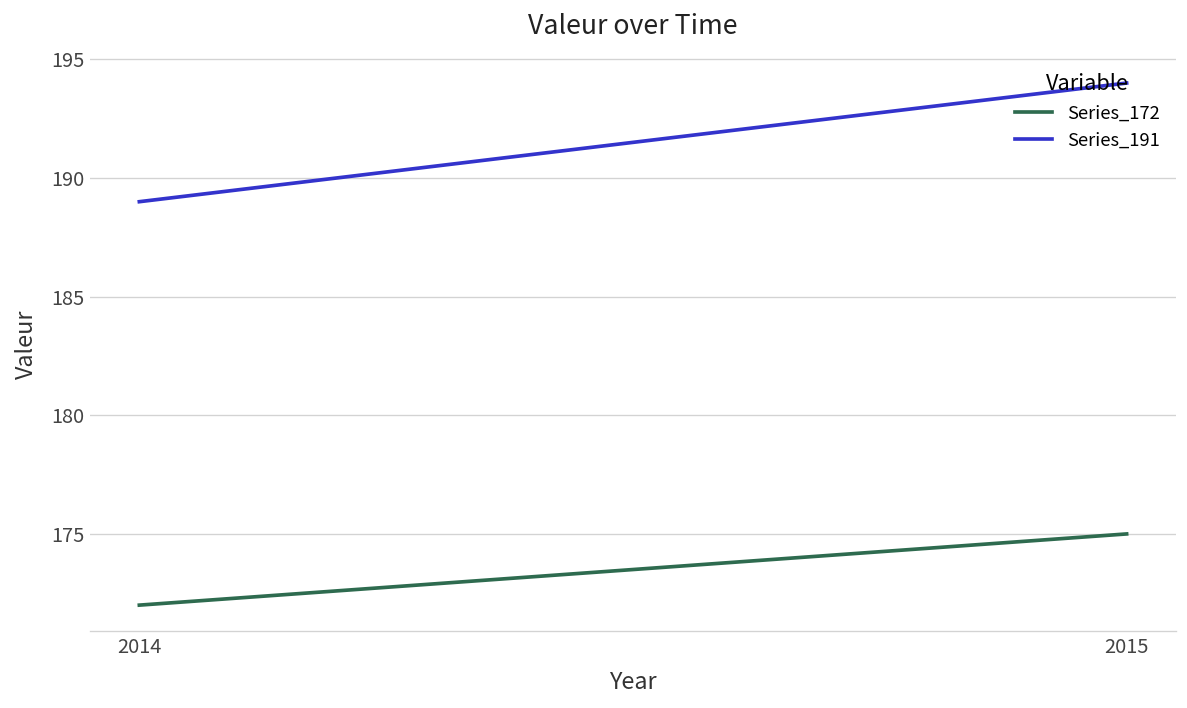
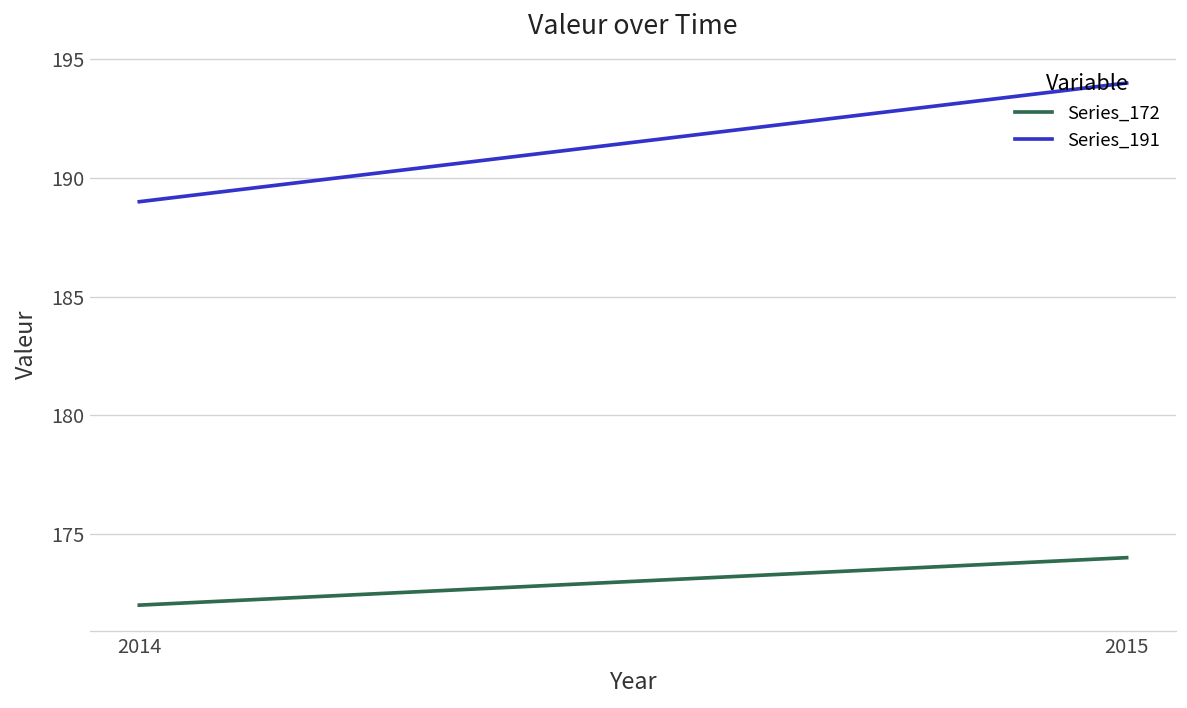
Series_172, 2015: 175 -> 174
